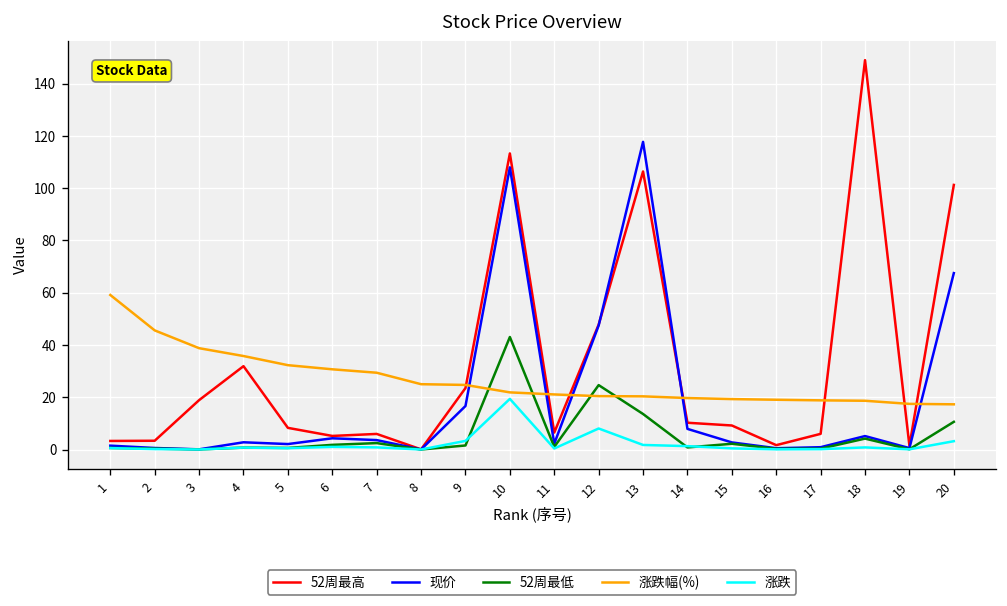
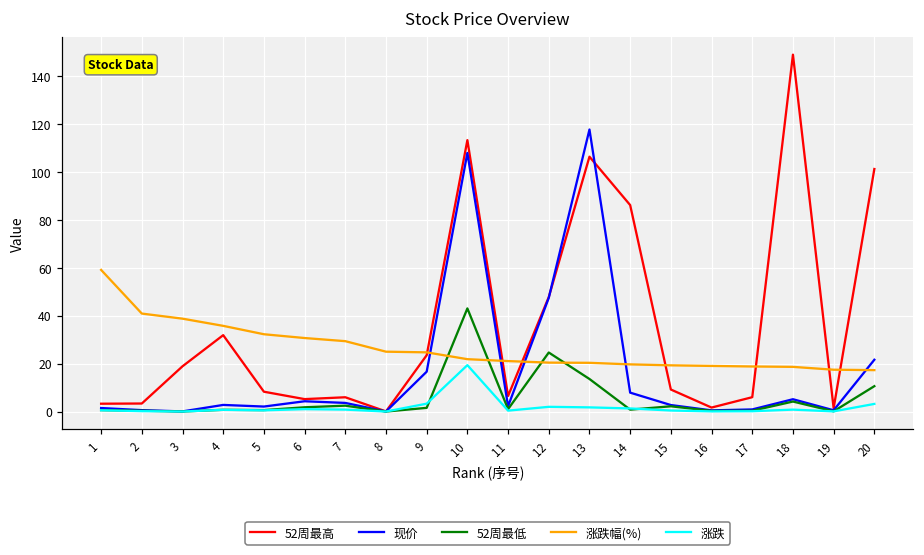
涨跌幅(%), 2: 46 -> 41
涨跌, 12: 8 -> 2
52周最高, 14: 10 -> 86
现价, 20: 68 -> 22
